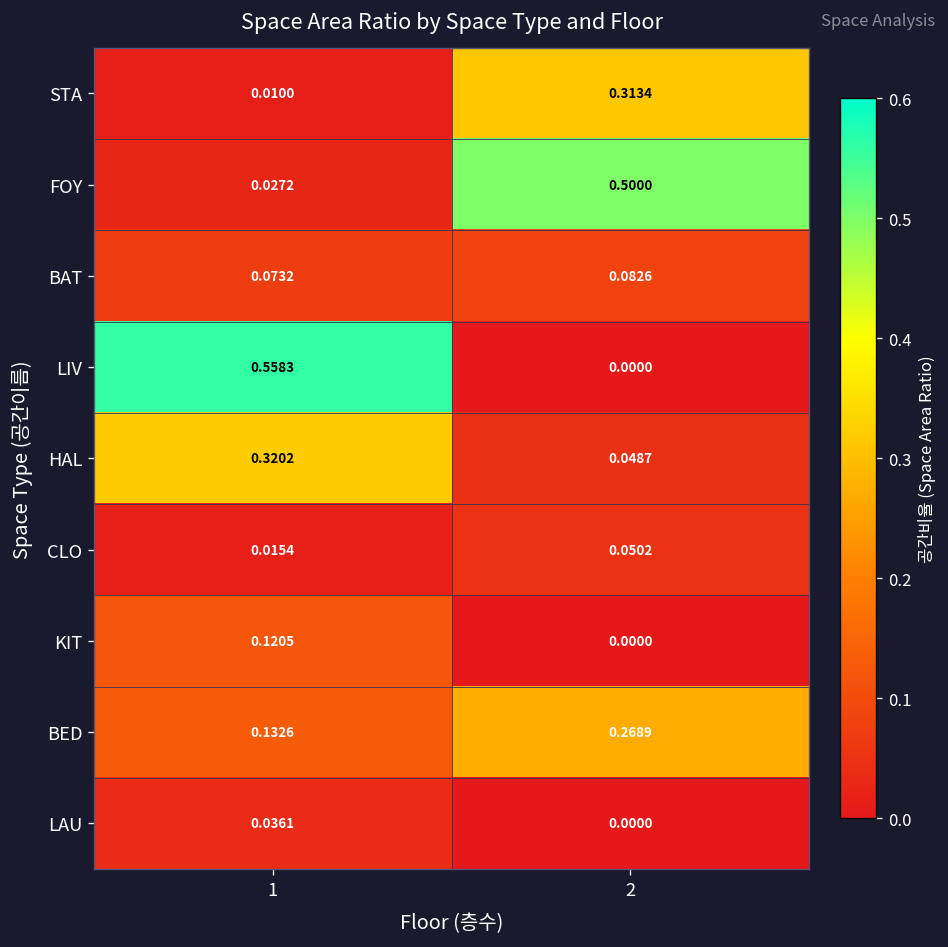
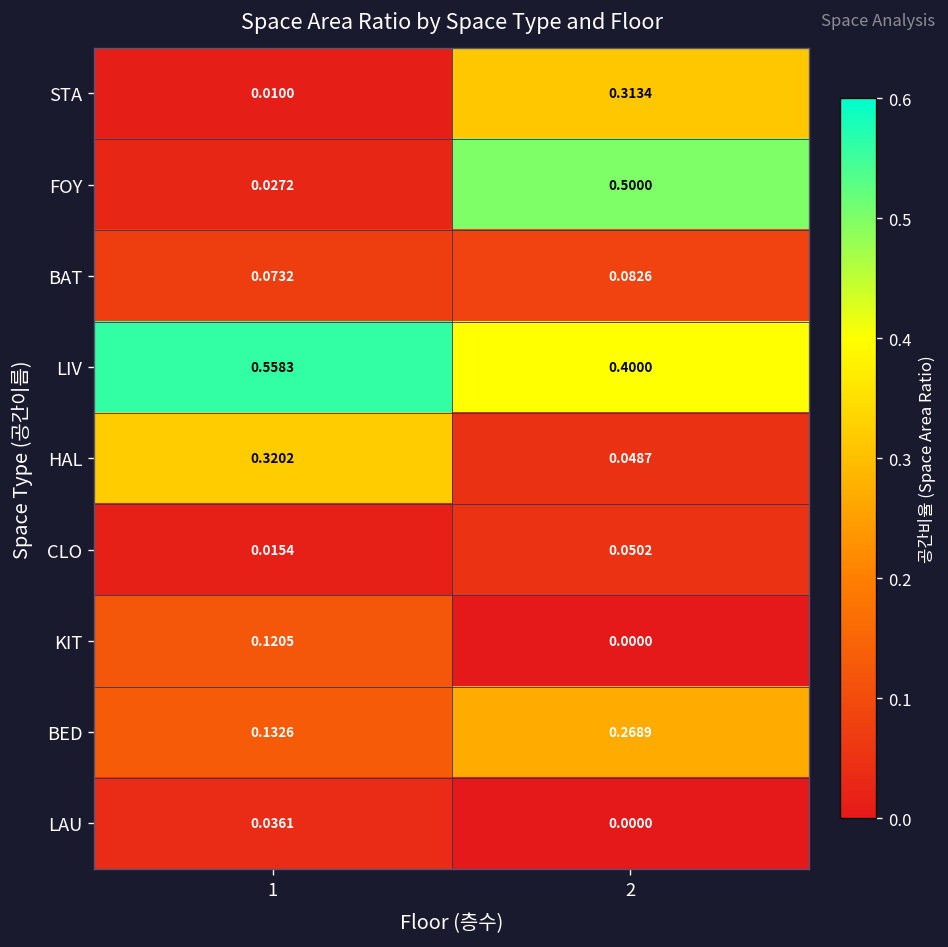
LIV, 2: 0.0000 -> 0.4000
